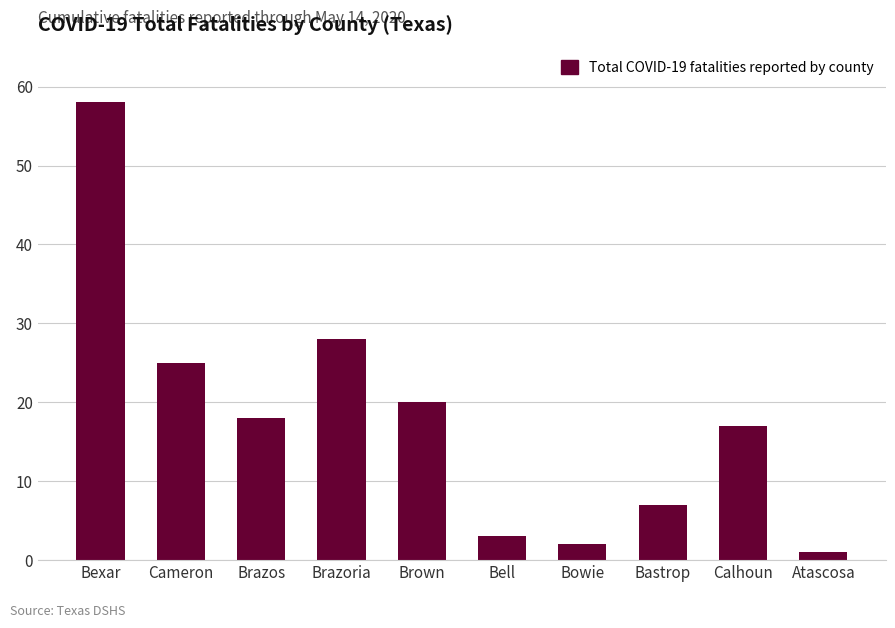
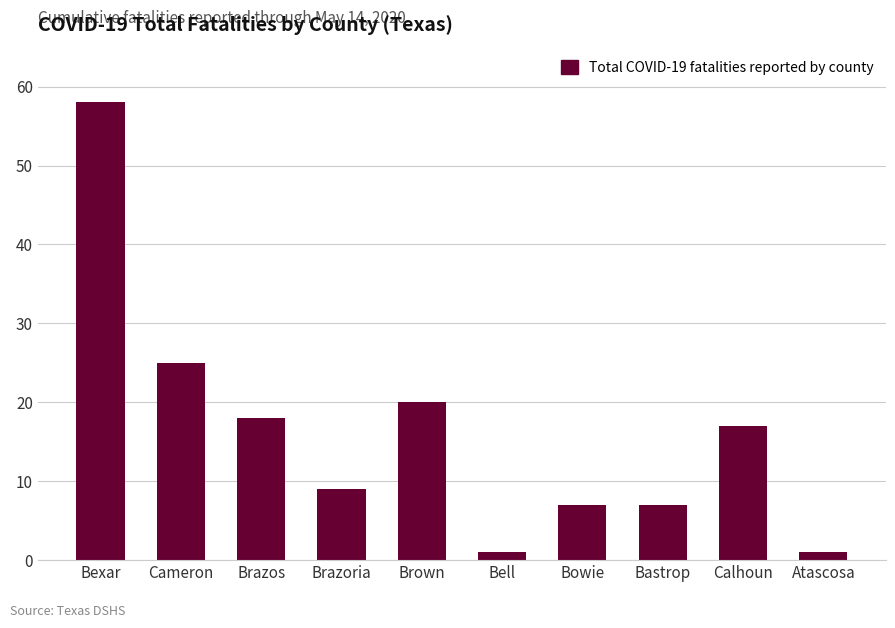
Brazoria: 28 -> 9
Bell: 3 -> 1
Bowie: 2 -> 7
